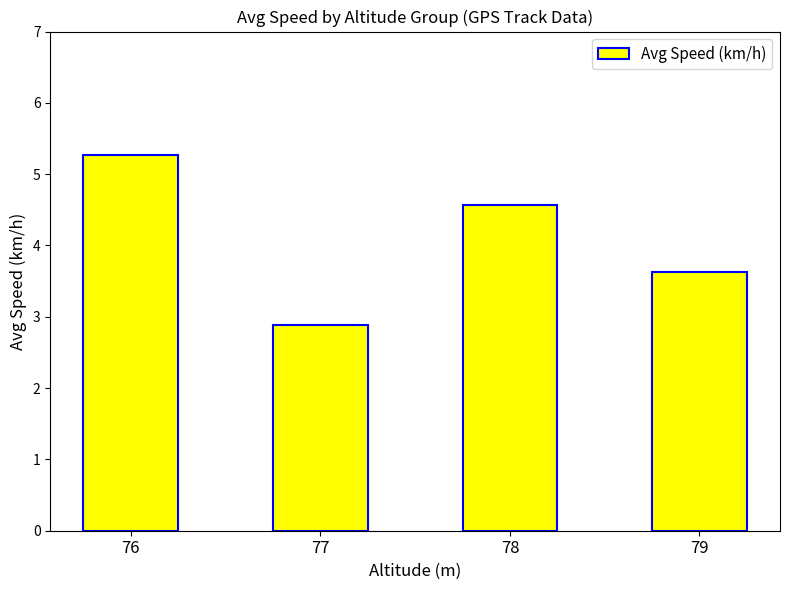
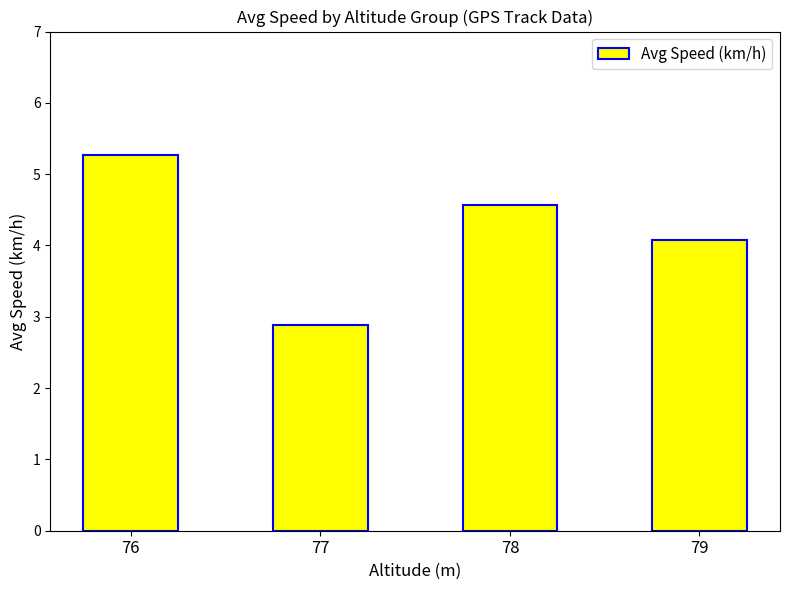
79: 3.6 -> 4.1
